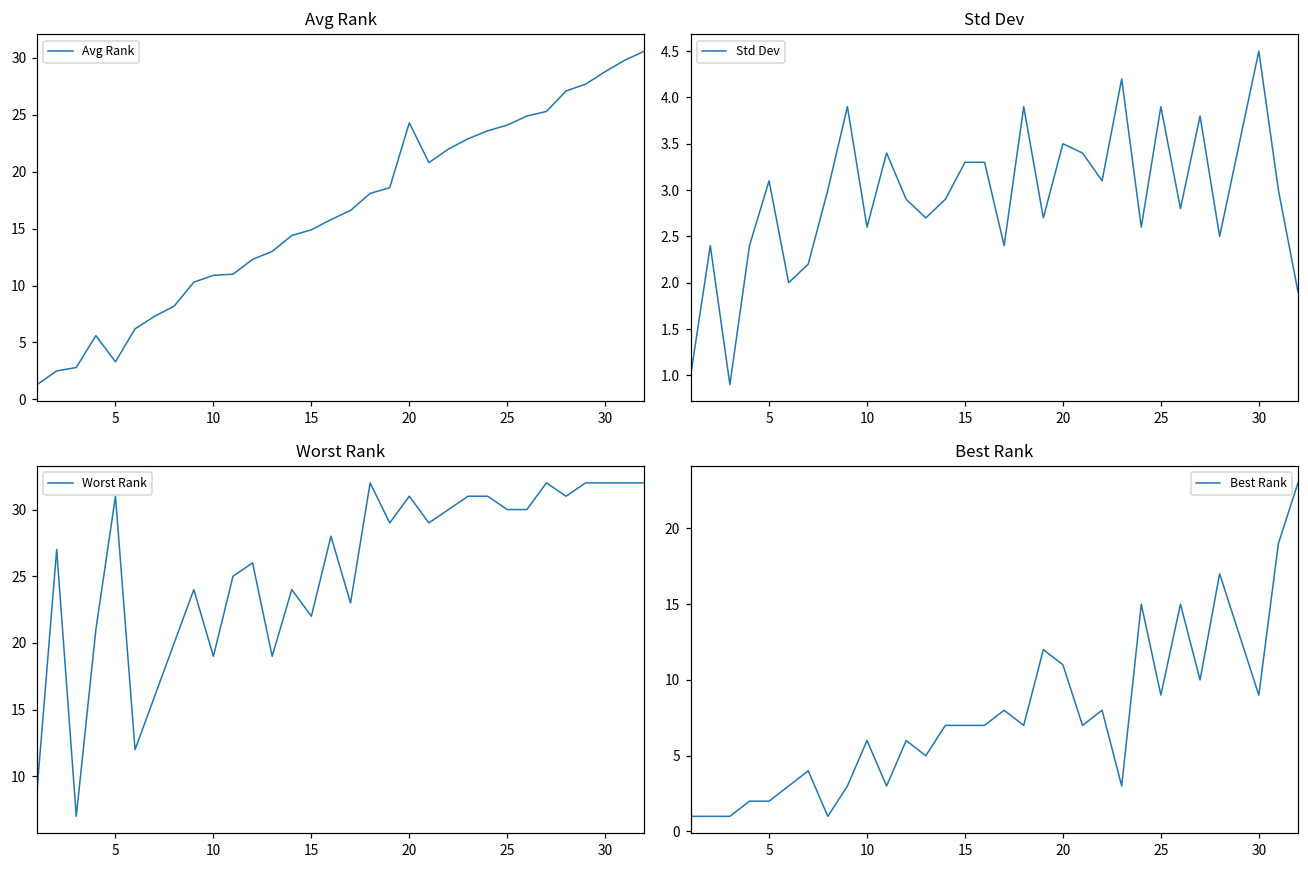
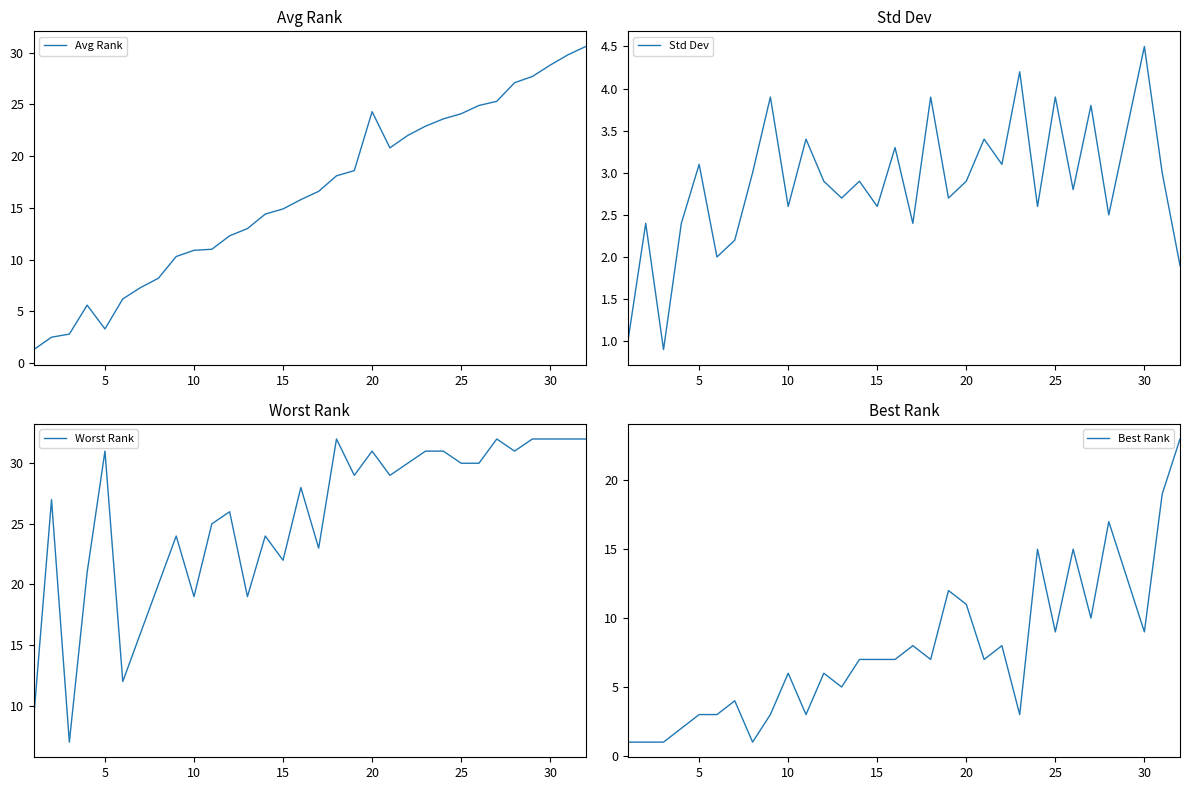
Std Dev, 15: 3.3 -> 2.6
Std Dev, 20: 3.5 -> 2.9
Best Rank, 5: 2 -> 3
